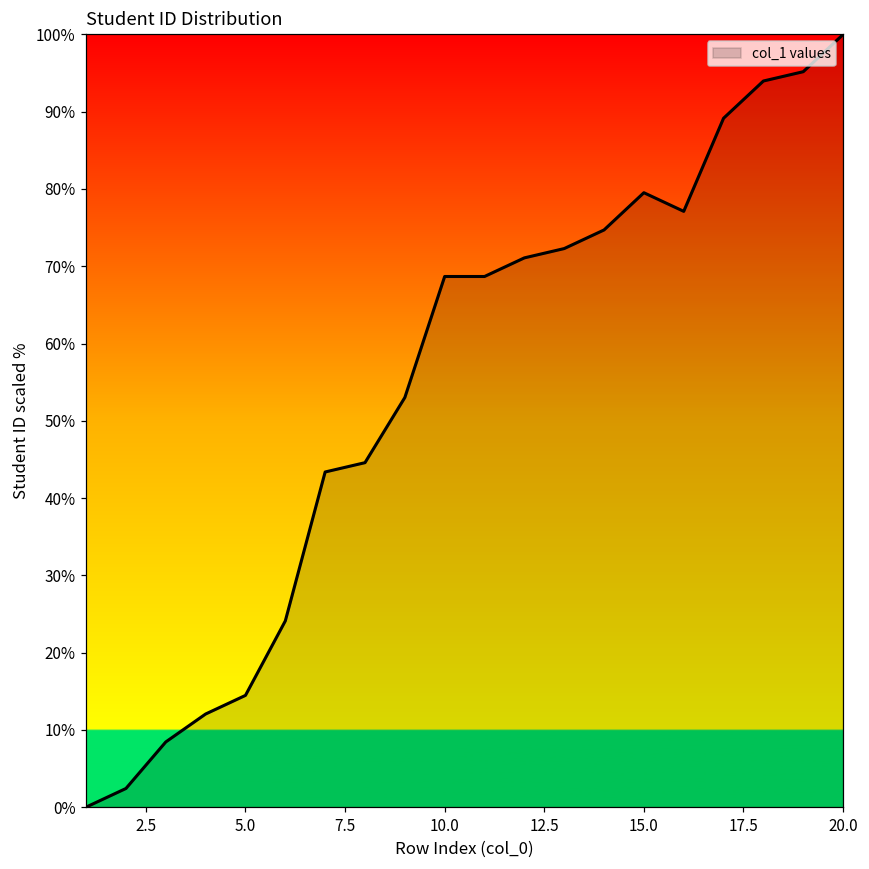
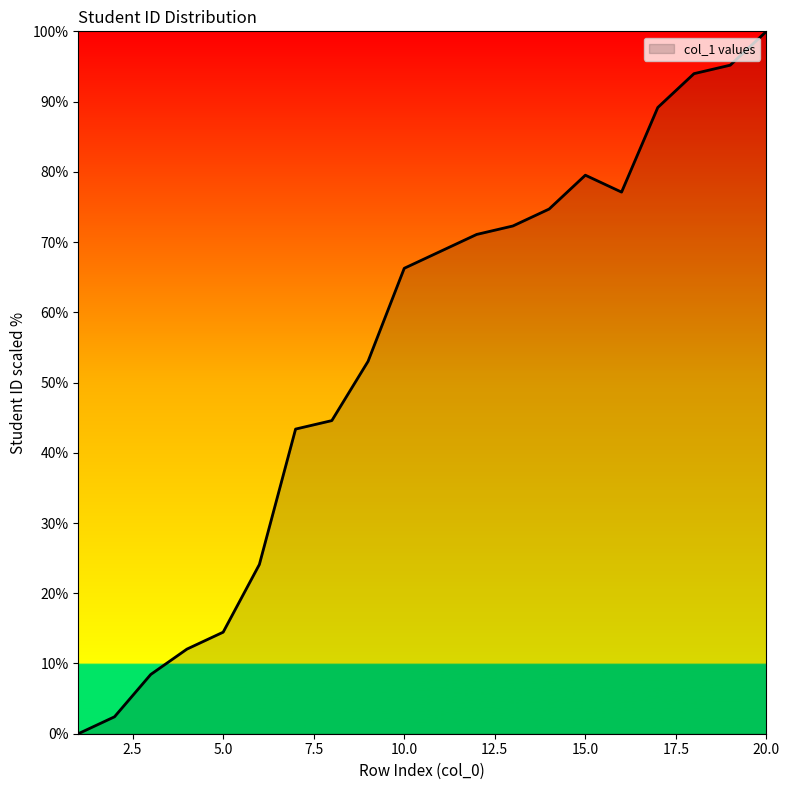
10.0: 69% -> 66%
